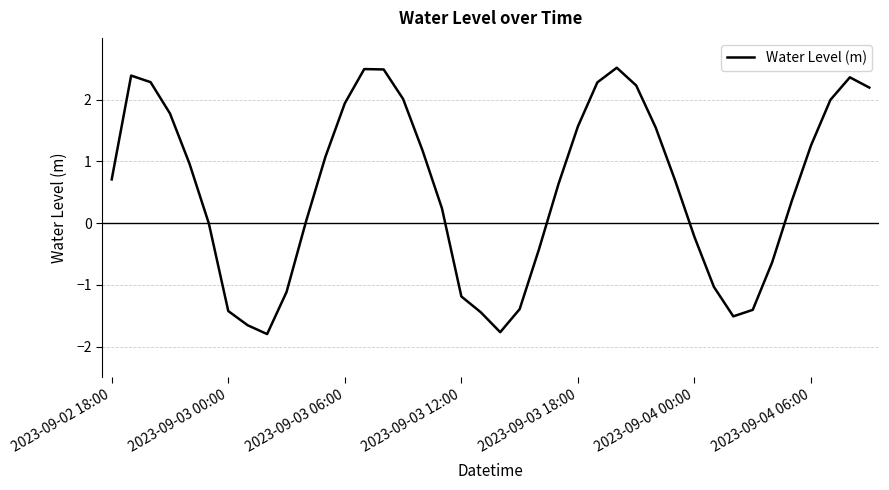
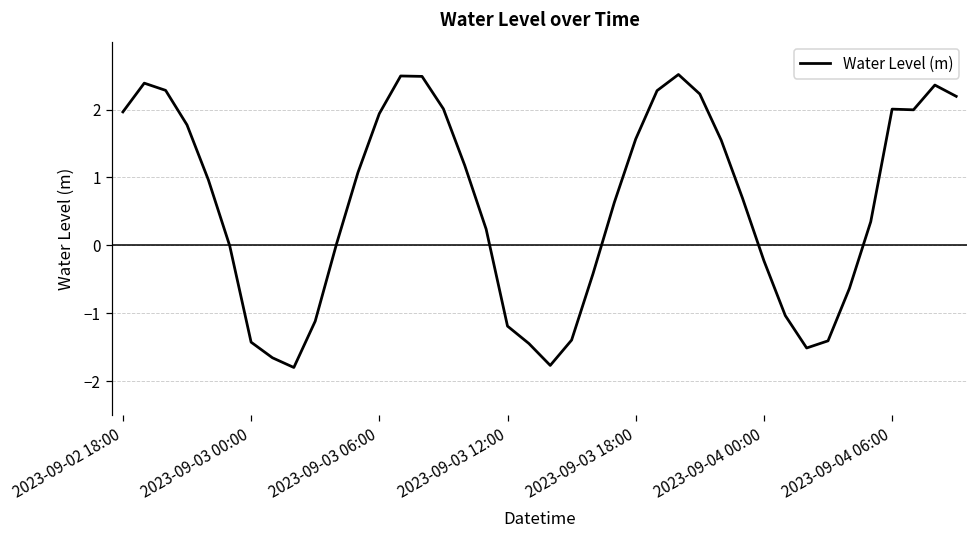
2023-09-02 18:00: 0.7 -> 2.0
2023-09-04 06:00: 1.3 -> 2.0
